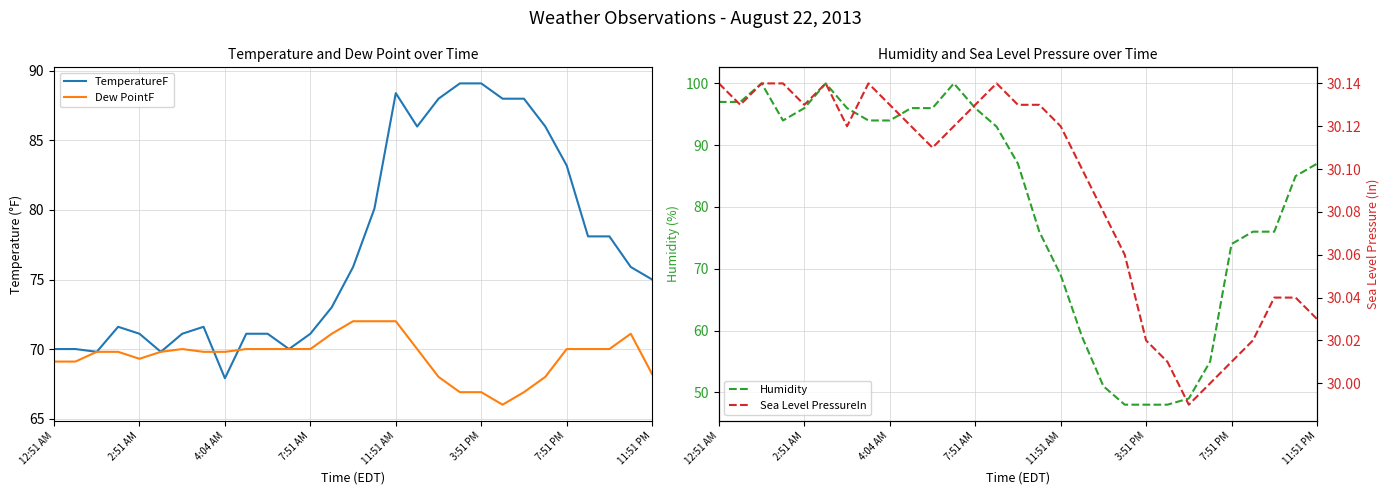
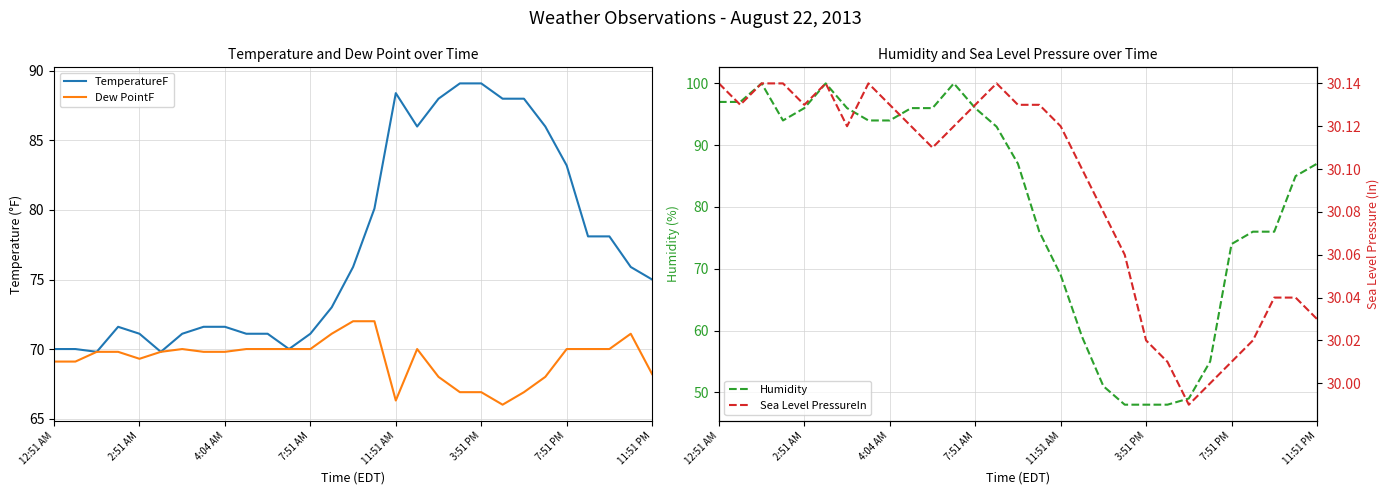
Temperature and Dew Point over Time, TemperatureF, 4:04 AM: 67.9 -> 71.6
Temperature and Dew Point over Time, Dew PointF, 11:51 AM: 72.0 -> 66.3
